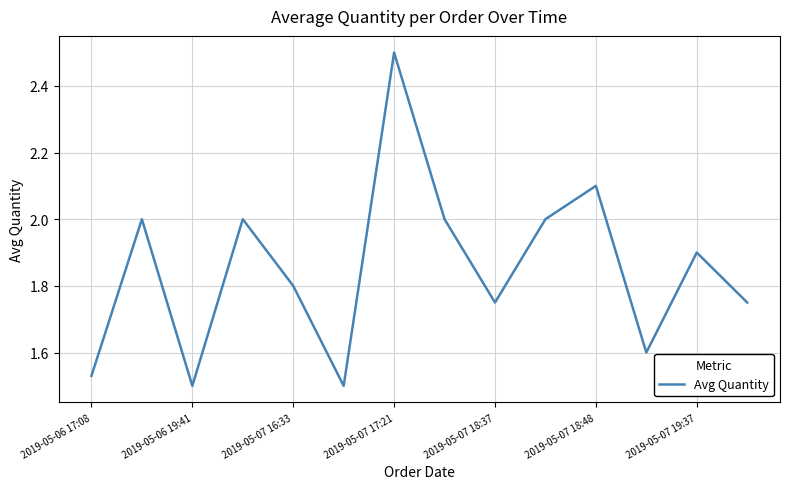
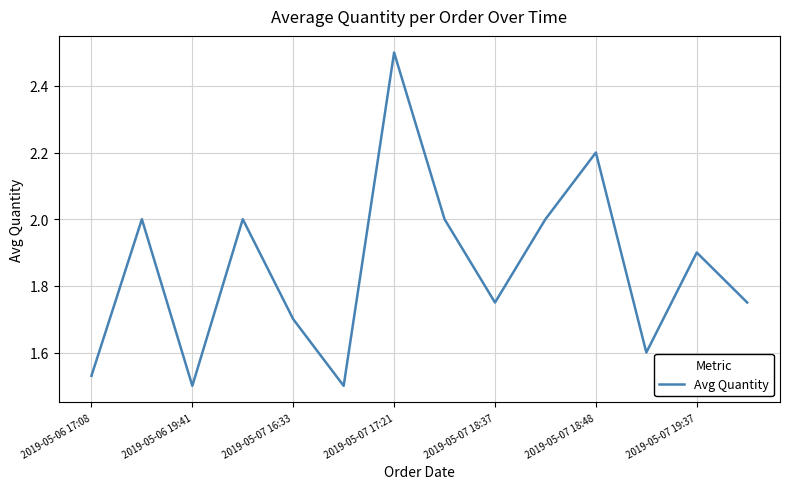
2019-05-07 16:33: 1.8 -> 1.7
2019-05-07 18:48: 2.1 -> 2.2
